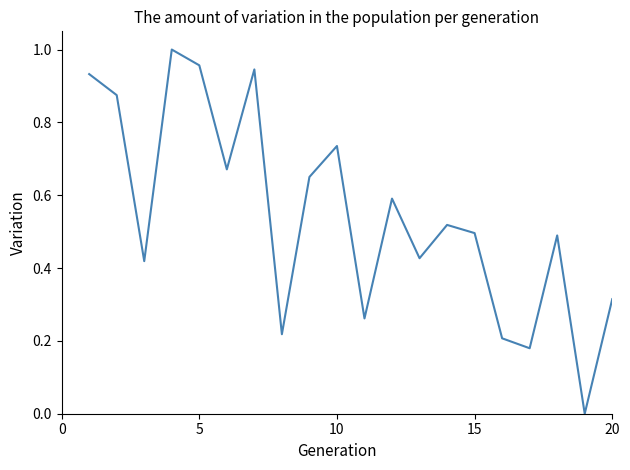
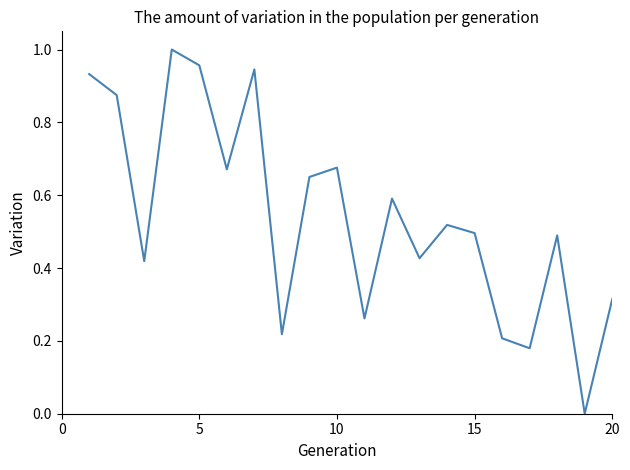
10: 0.74 -> 0.68
